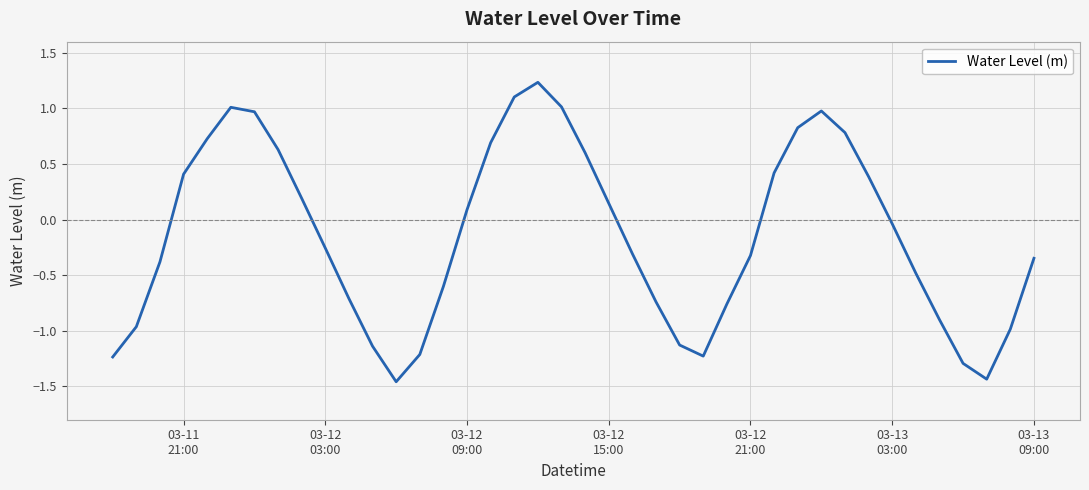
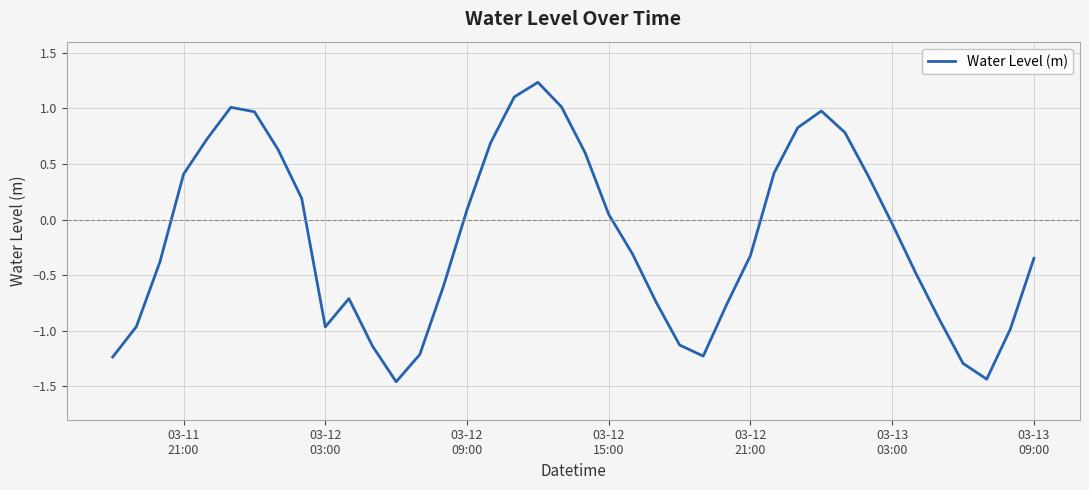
03-12 03:00: -0.26 -> -0.97
03-12 15:00: 0.15 -> 0.05
